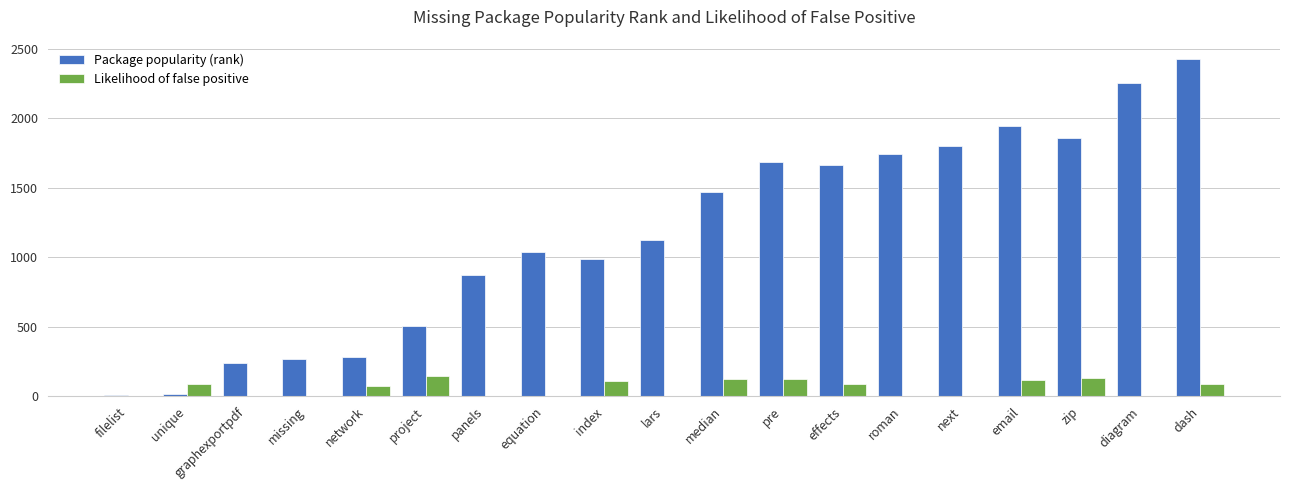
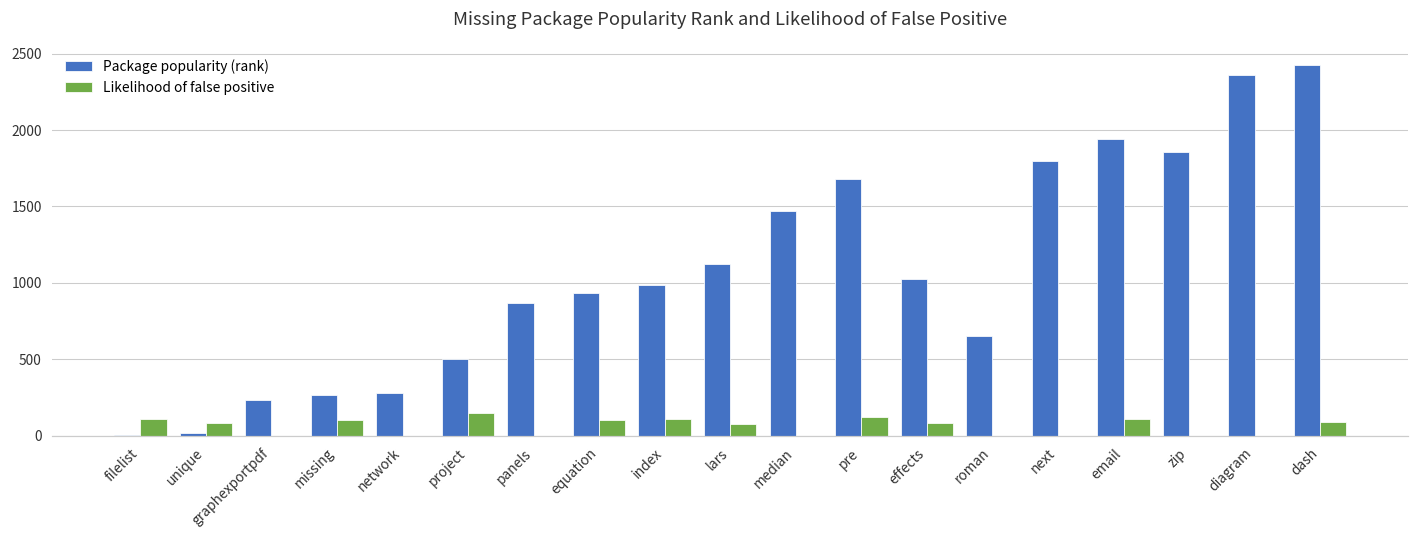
Likelihood of false positive, filelist: 0 -> 110
Likelihood of false positive, missing: 0 -> 110
Likelihood of false positive, network: 80 -> 0
Package popularity (rank), equation: 1040 -> 940
Likelihood of false positive, equation: 0 -> 100
Likelihood of false positive, lars: 0 -> 70
Likelihood of false positive, median: 120 -> 0
Package popularity (rank), effects: 1660 -> 1030
Package popularity (rank), roman: 1750 -> 660
Likelihood of false positive, zip: 130 -> 0
Package popularity (rank), diagram: 2250 -> 2360
